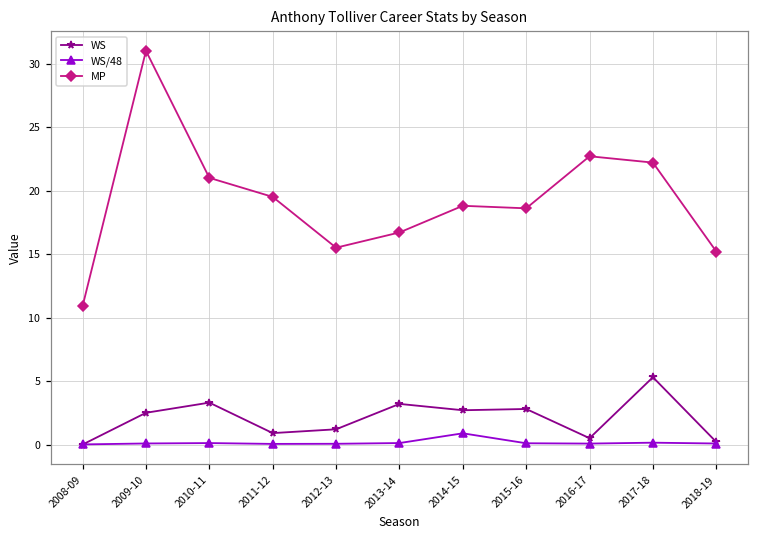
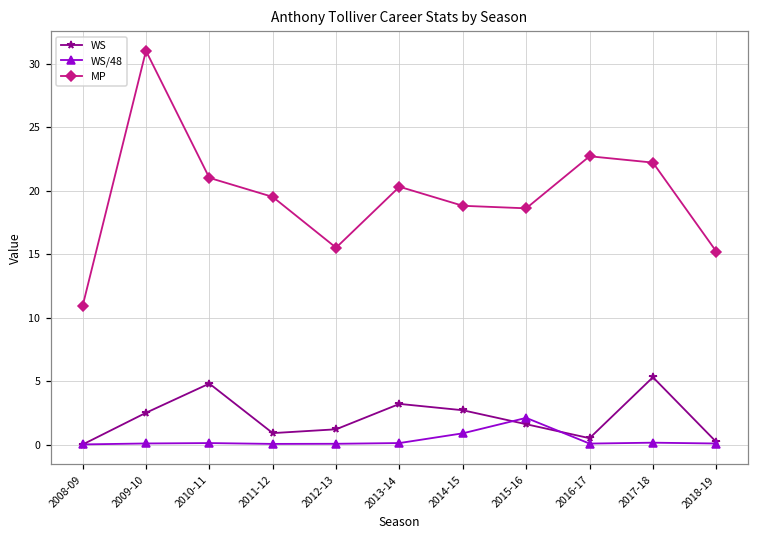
WS, 2010-11: 3.3 -> 4.8
MP, 2013-14: 16.7 -> 20.3
WS, 2015-16: 2.8 -> 1.6
WS/48, 2015-16: 0.1 -> 2.1
